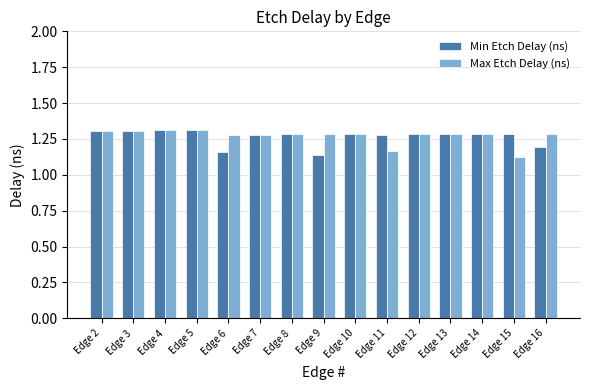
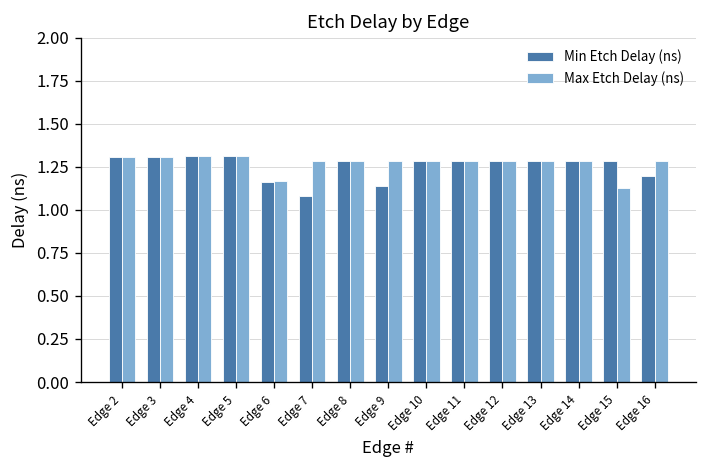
Max Etch Delay (ns), Edge 6: 1.28 -> 1.17
Min Etch Delay (ns), Edge 7: 1.28 -> 1.08
Max Etch Delay (ns), Edge 11: 1.17 -> 1.28
